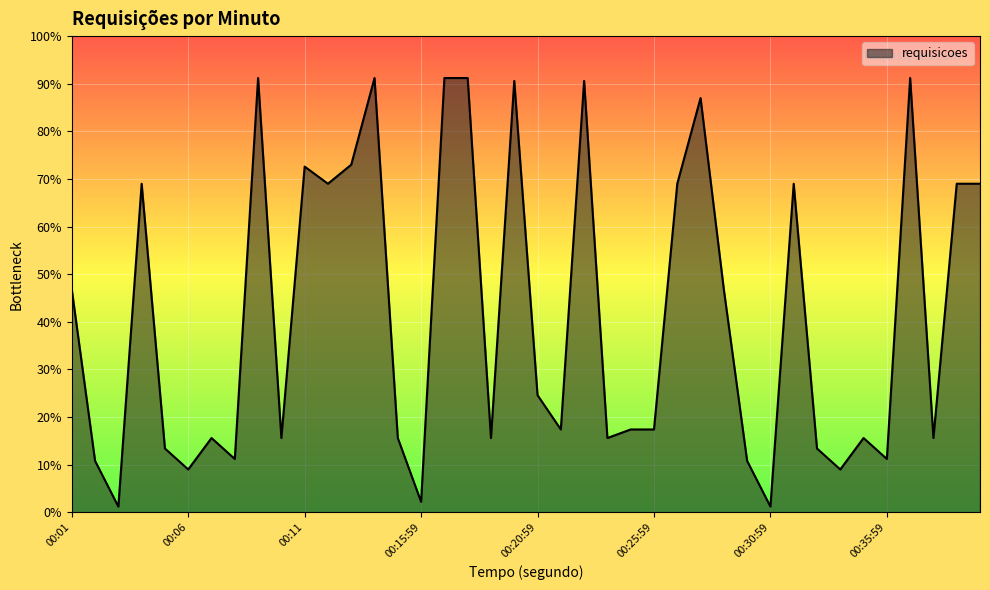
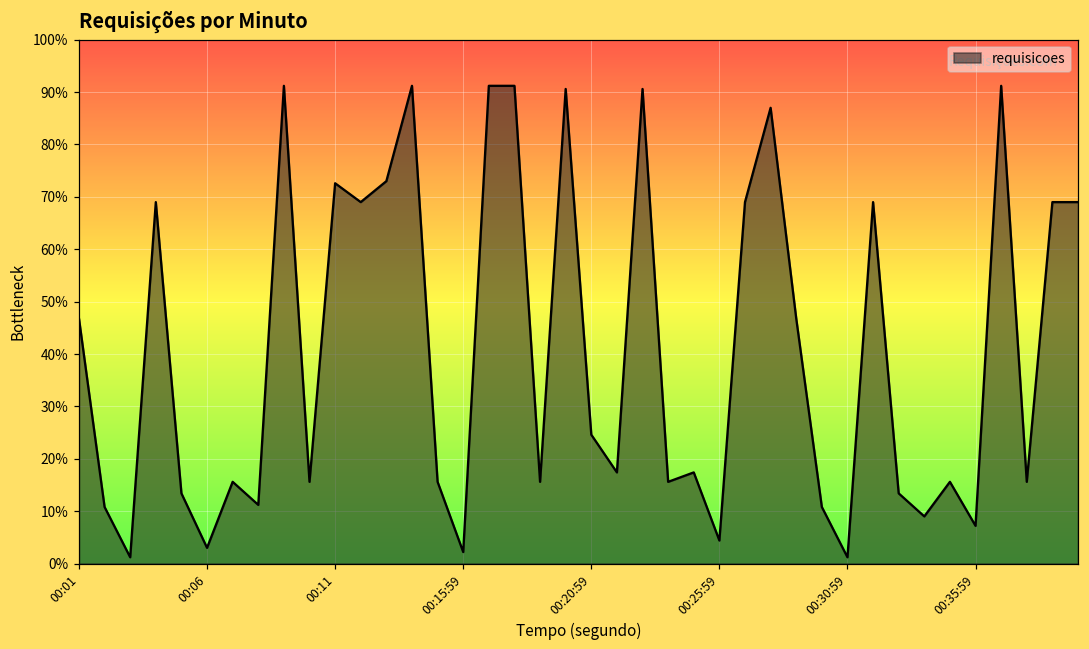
00:06: 9% -> 3%
00:25:59: 17% -> 4%
00:35:59: 11% -> 7%
